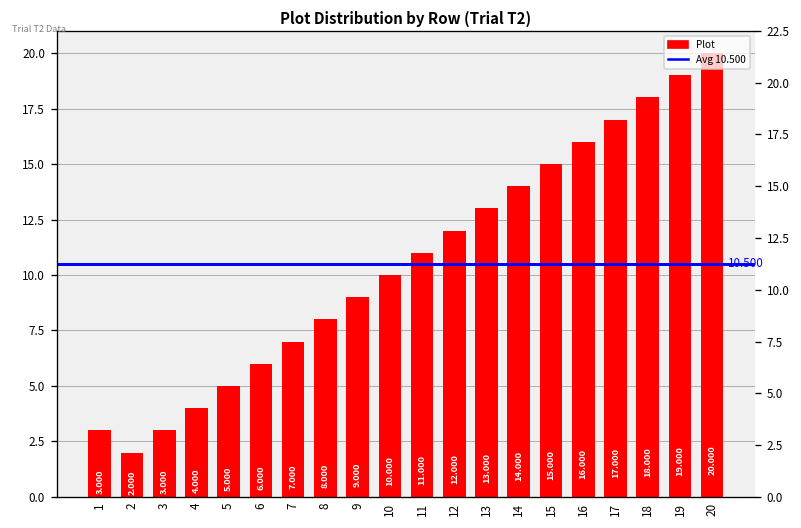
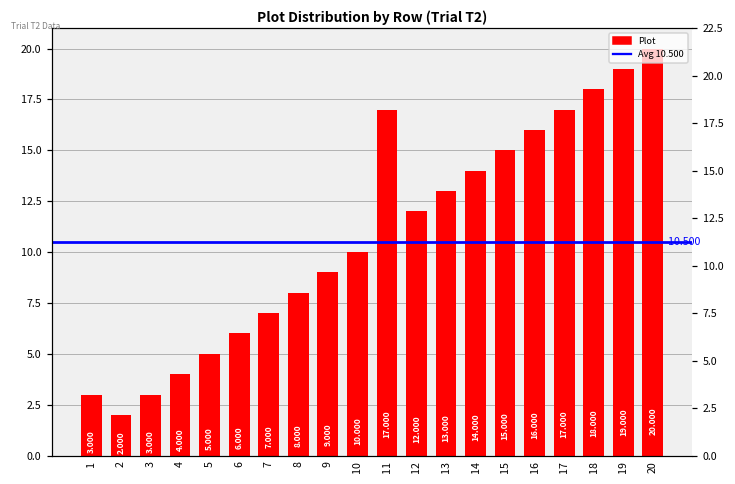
11: 11.000 -> 17.000
